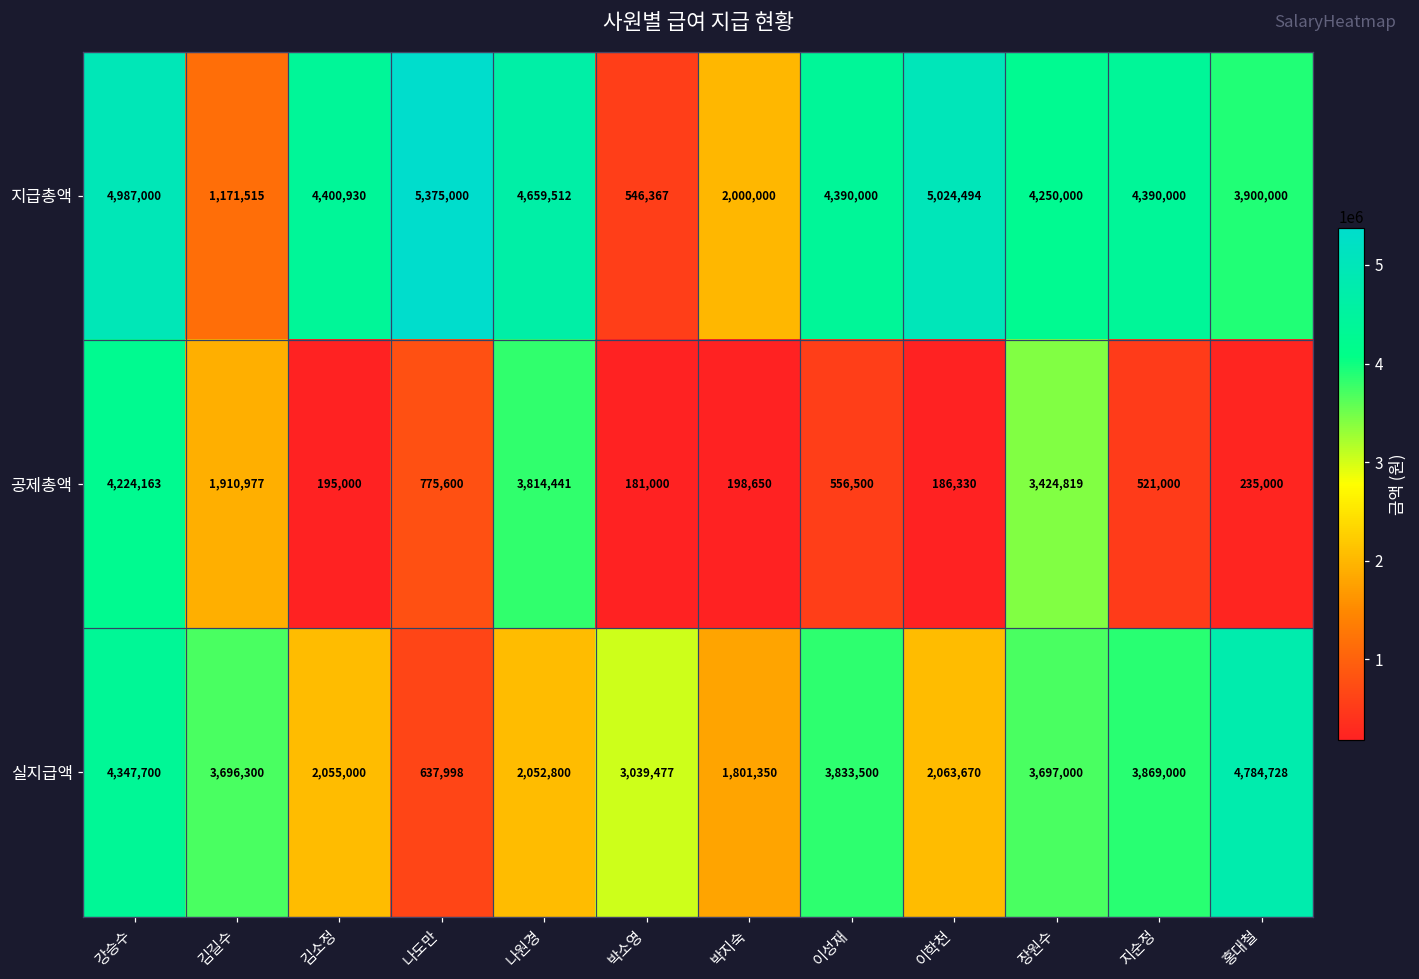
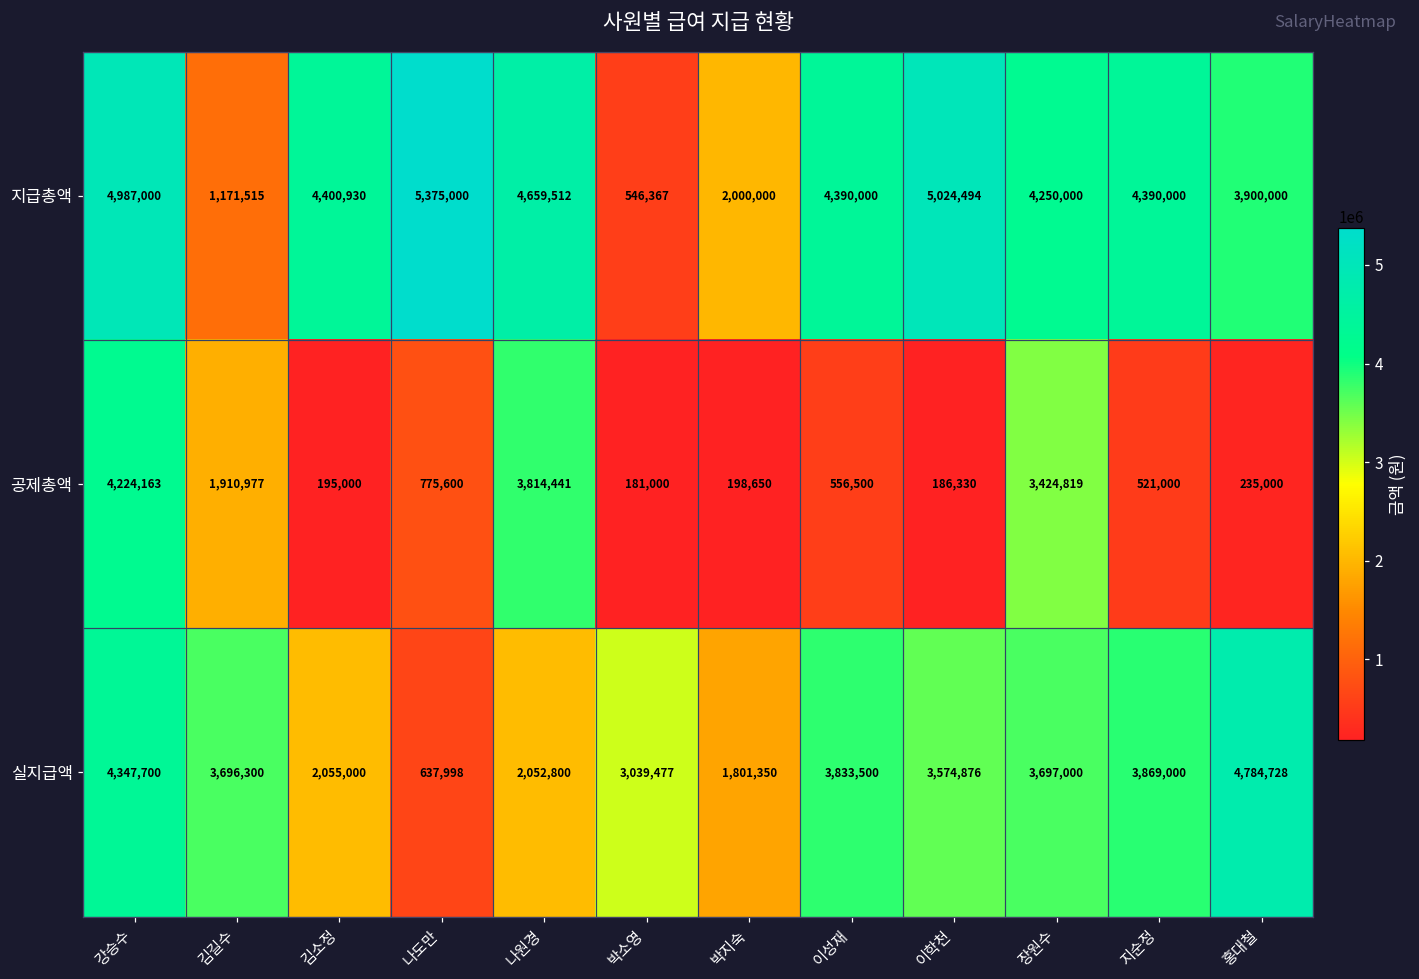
실지급액, 이학천: 2,063,670 -> 3,574,876
